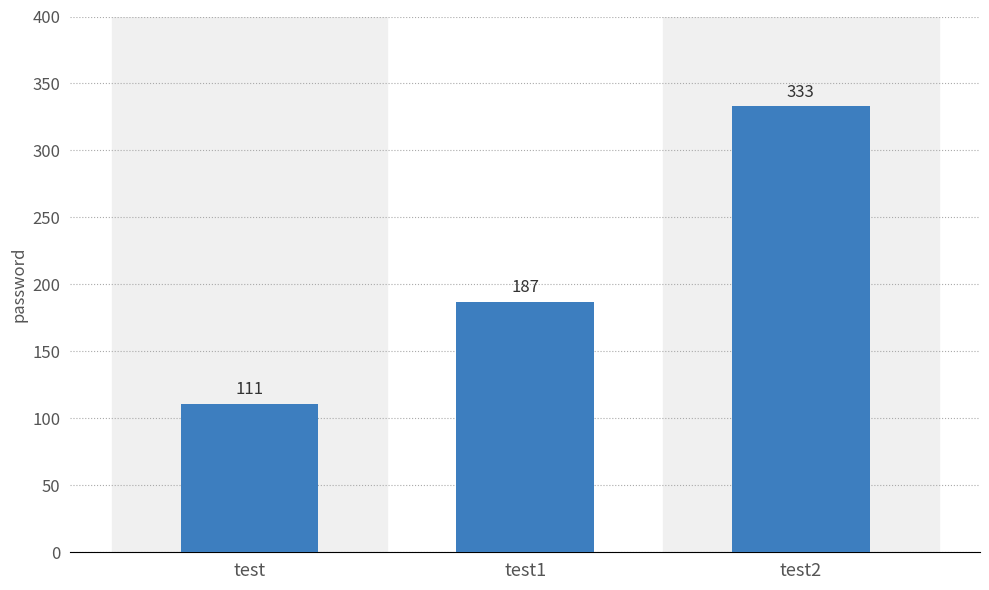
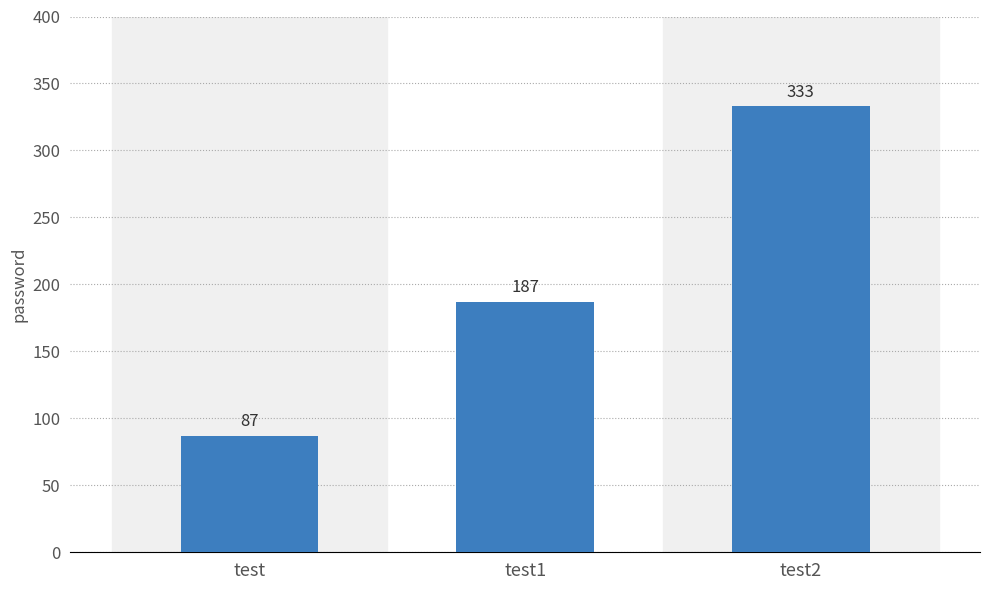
test: 111 -> 87
